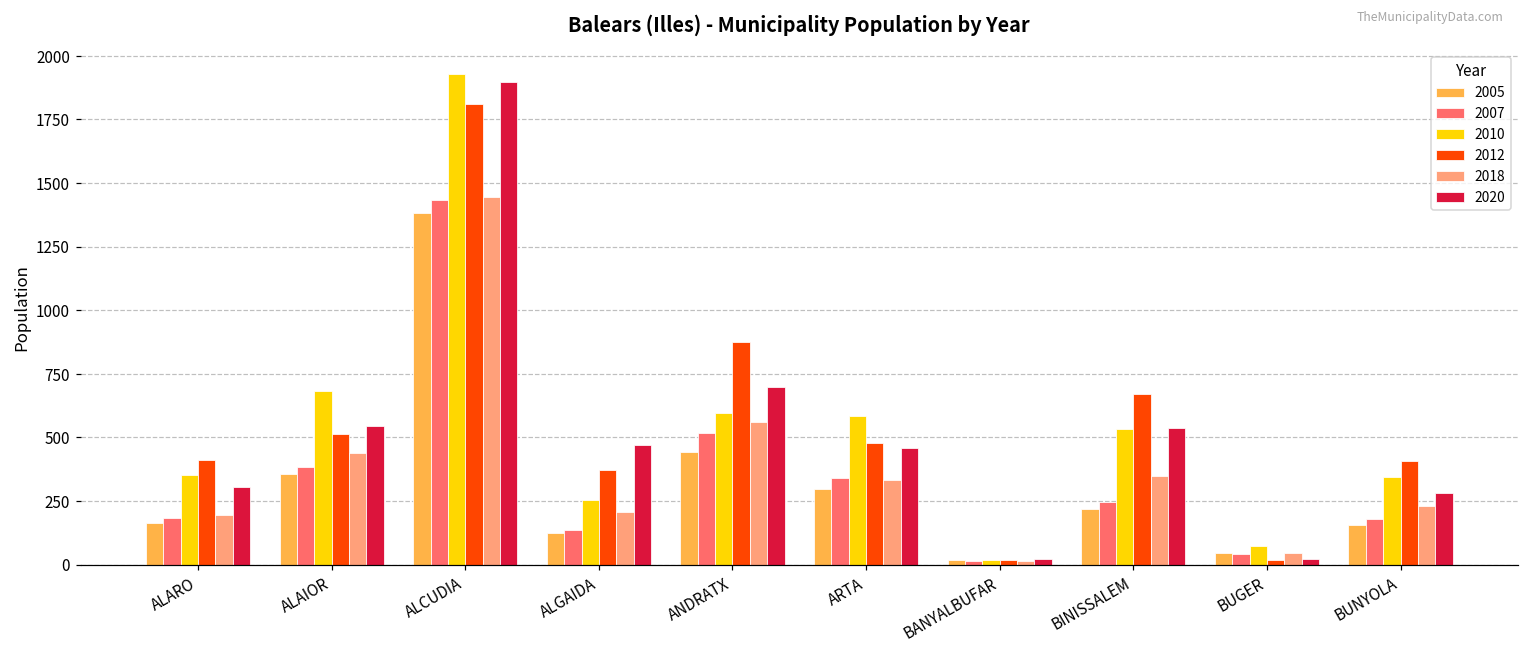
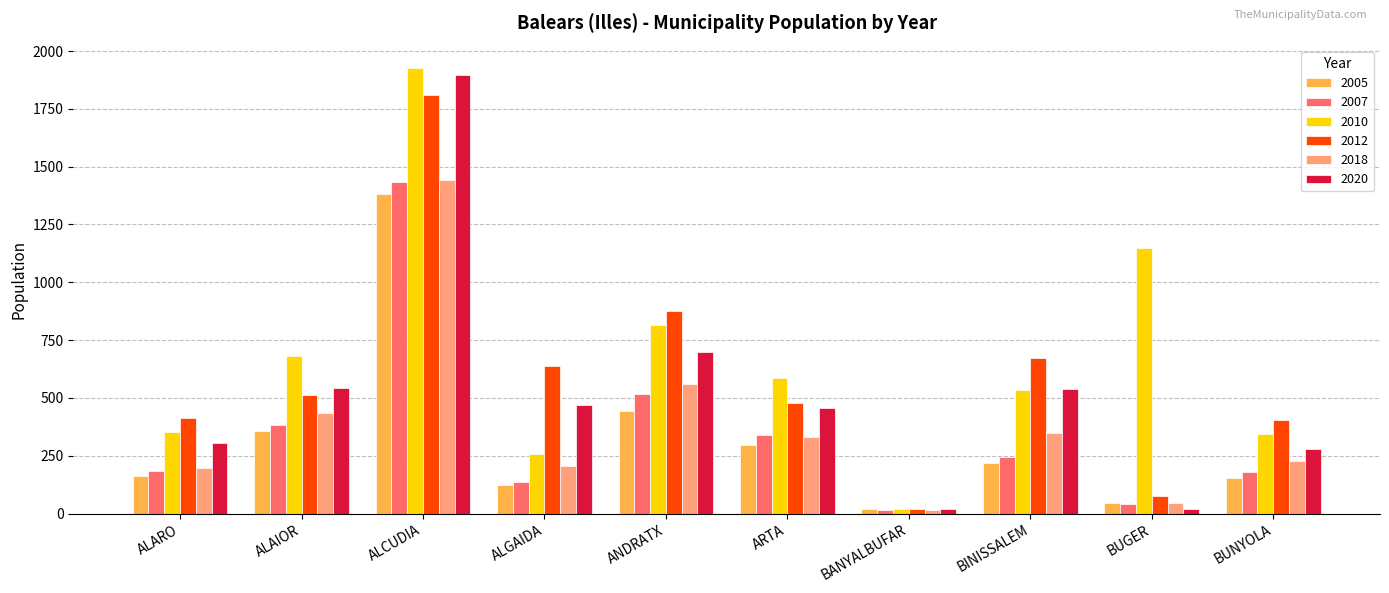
2012, ALGAIDA: 370 -> 640
2010, ANDRATX: 600 -> 820
2010, BUGER: 70 -> 1150
2012, BUGER: 20 -> 80
